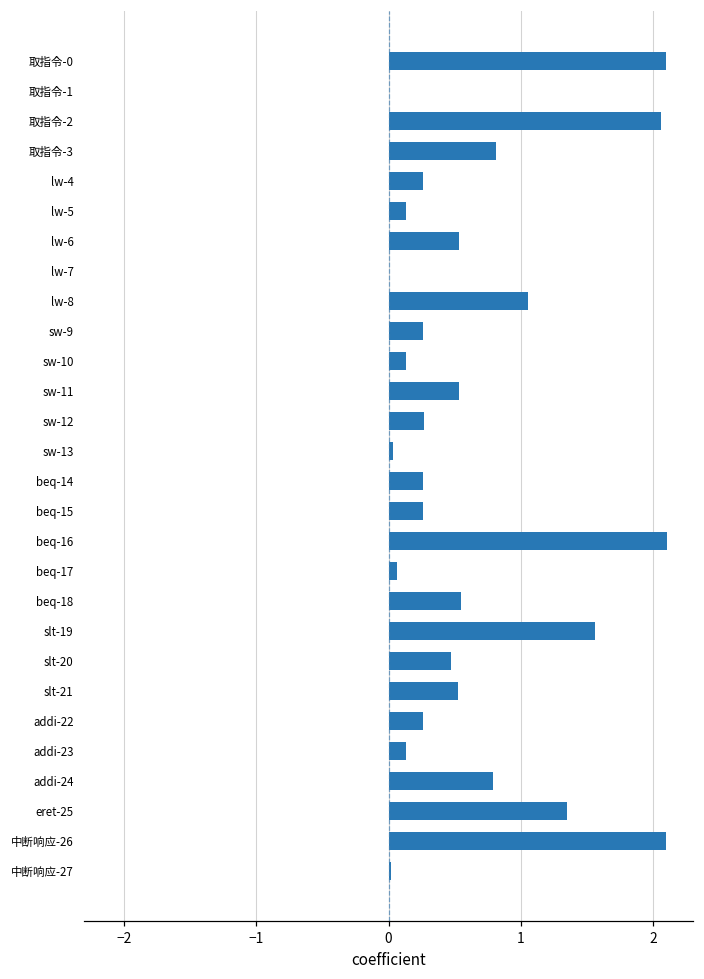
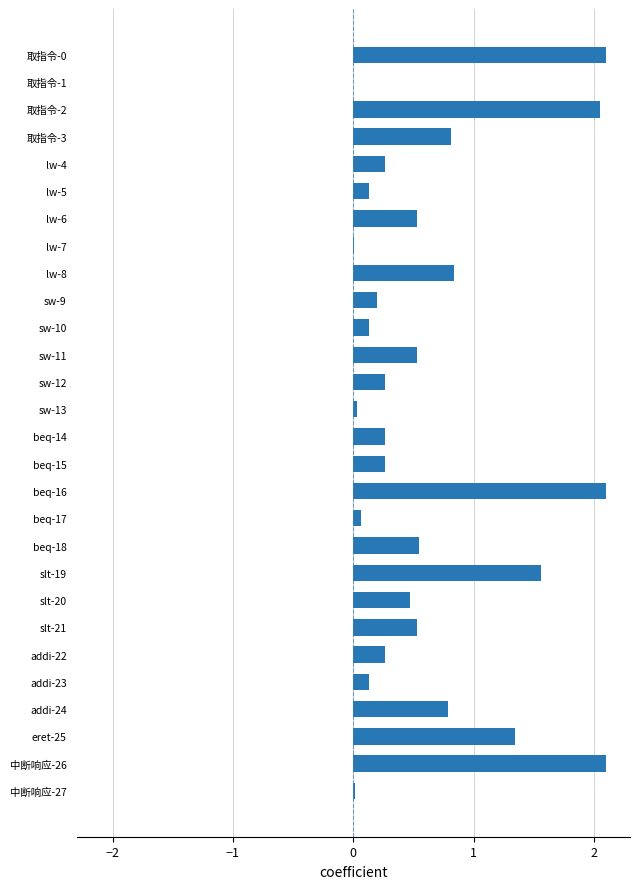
lw-8: 1.05 -> 0.83
sw-9: 0.26 -> 0.19
